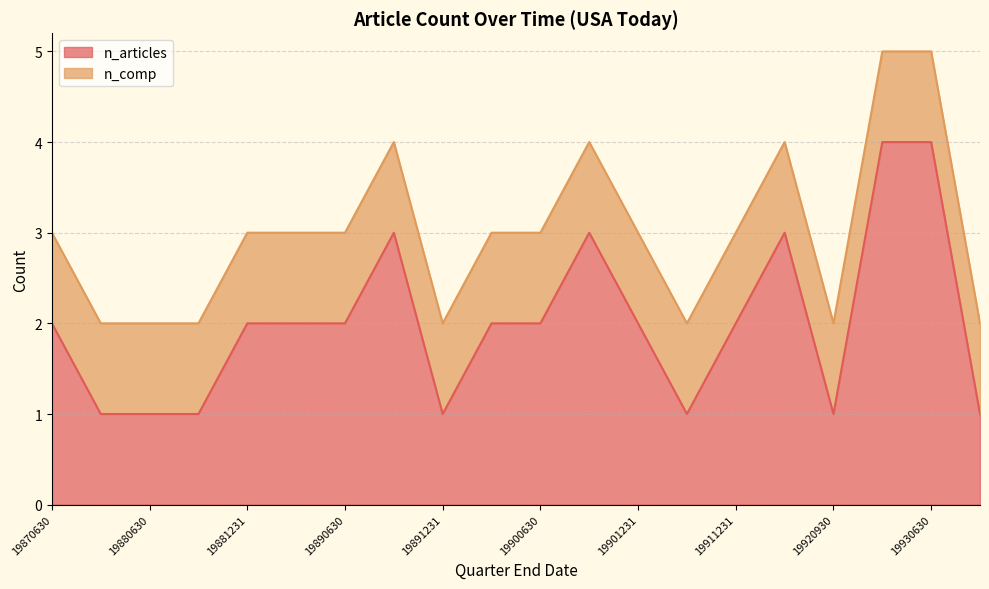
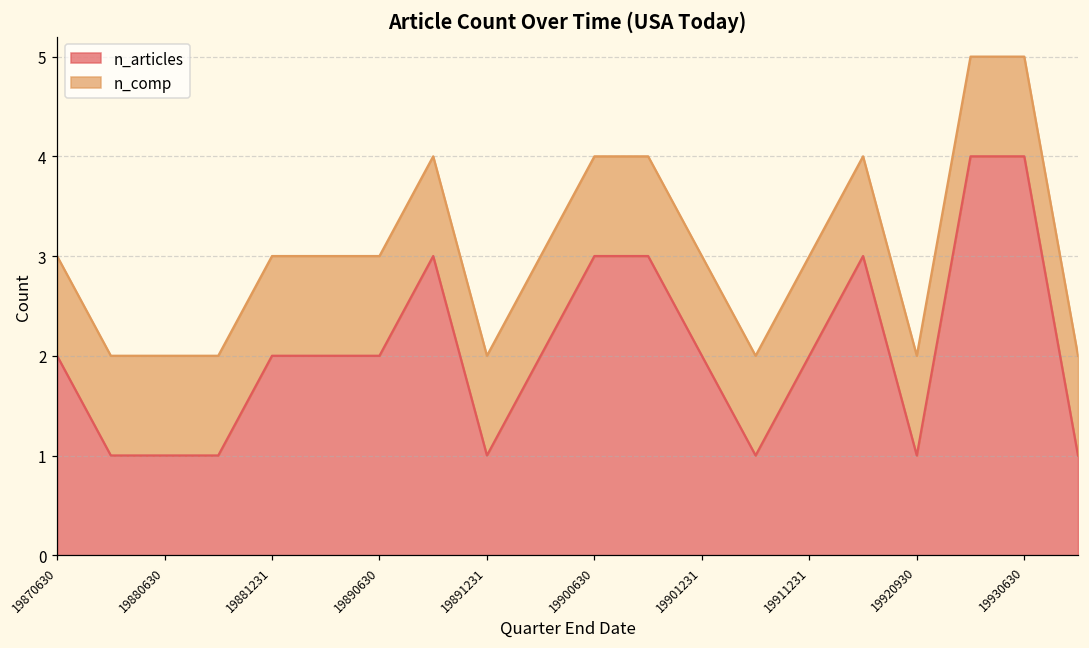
n_articles, 19900630: 2 -> 3
